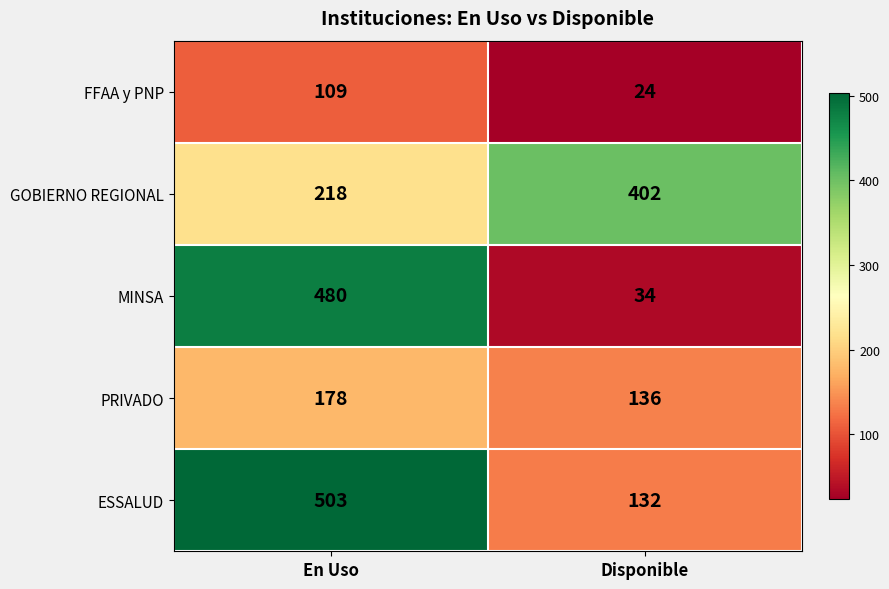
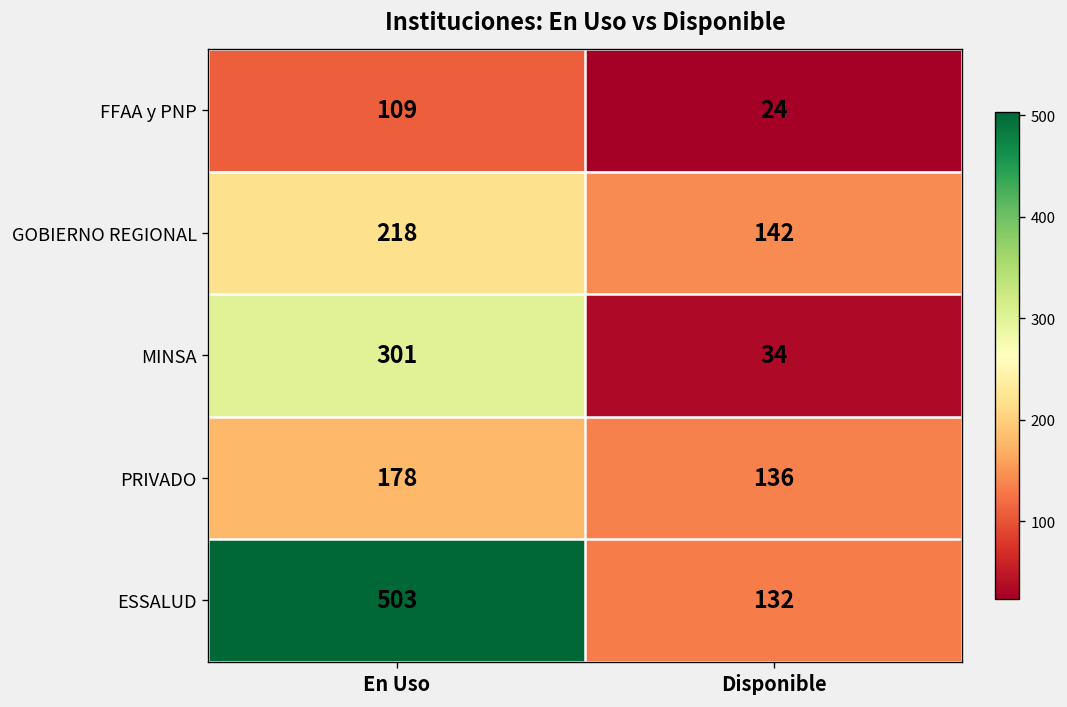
GOBIERNO REGIONAL, Disponible: 402 -> 142
MINSA, En Uso: 480 -> 301
